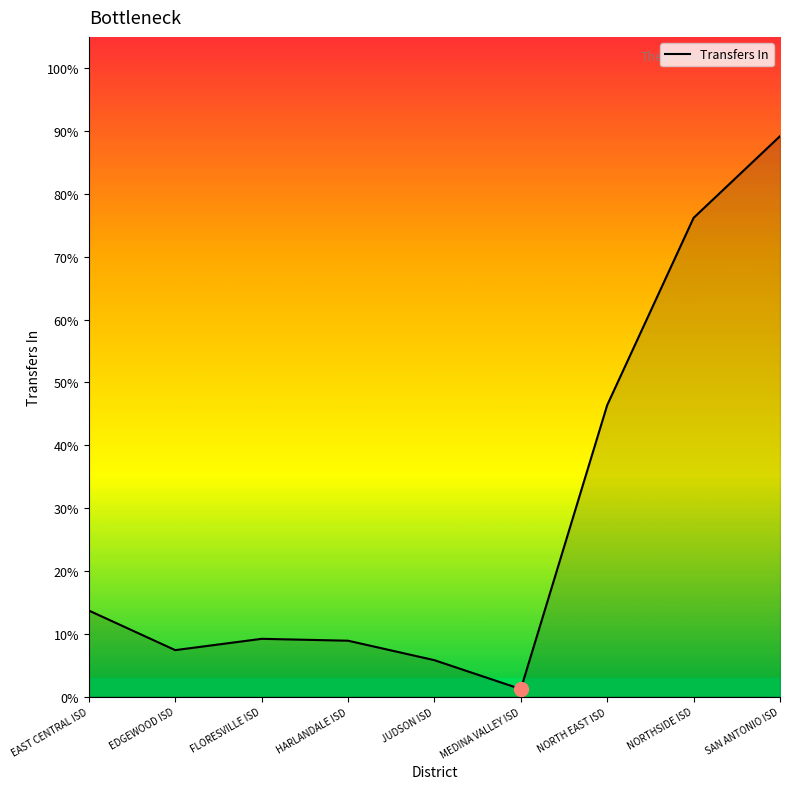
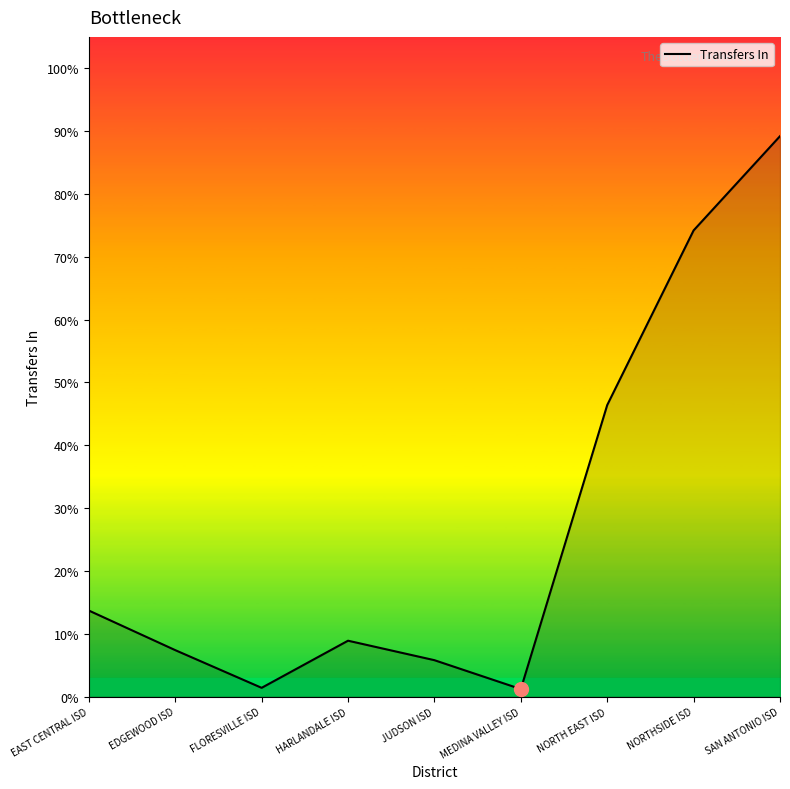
Transfers In, FLORESVILLE ISD: 9% -> 1%
Transfers In, NORTHSIDE ISD: 76% -> 74%
